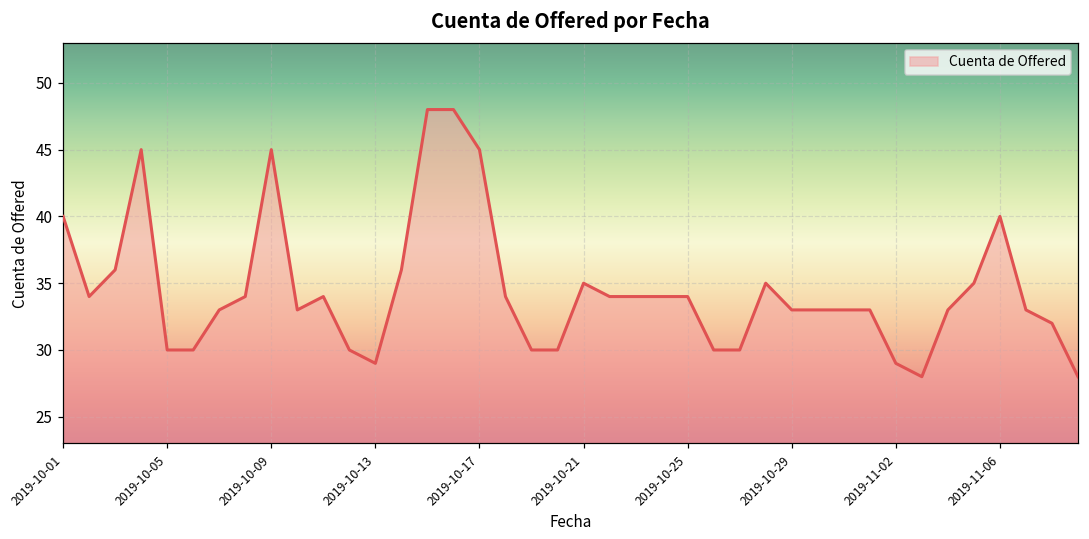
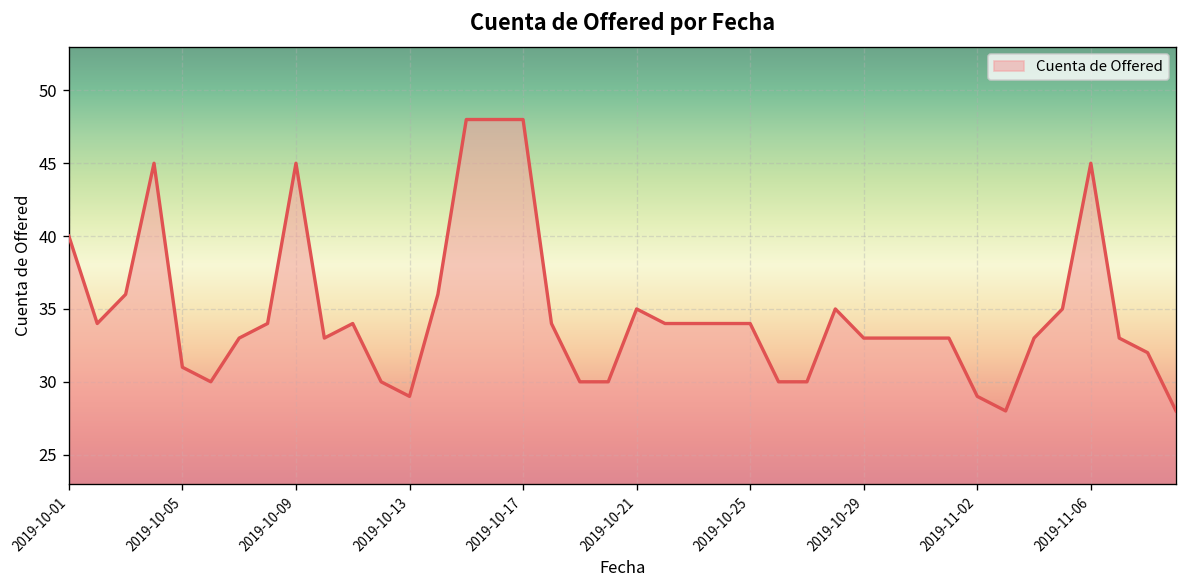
2019-10-05: 30 -> 31
2019-10-17: 45 -> 48
2019-11-06: 40 -> 45
